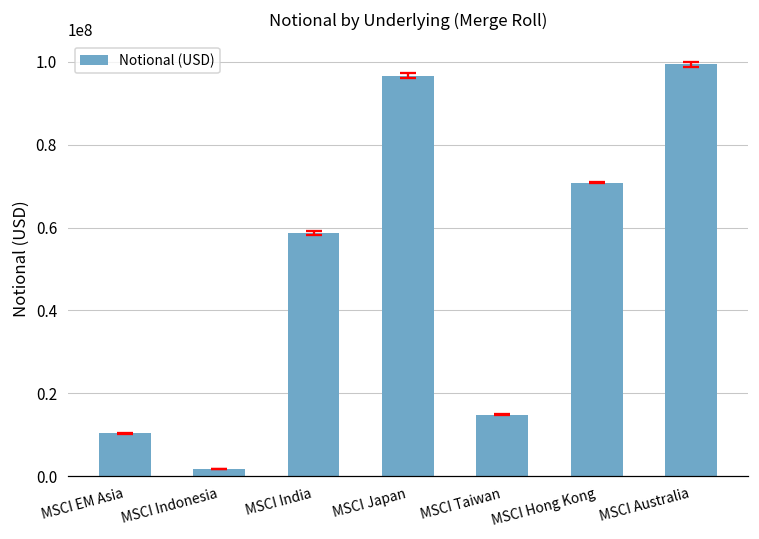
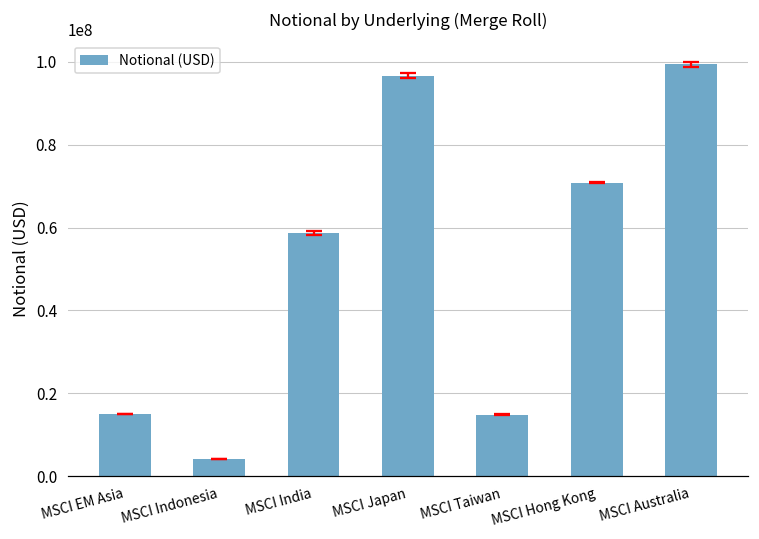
Notional (USD), MSCI EM Asia: 10000000 -> 15000000
Notional (USD), MSCI Indonesia: 2000000 -> 4000000
